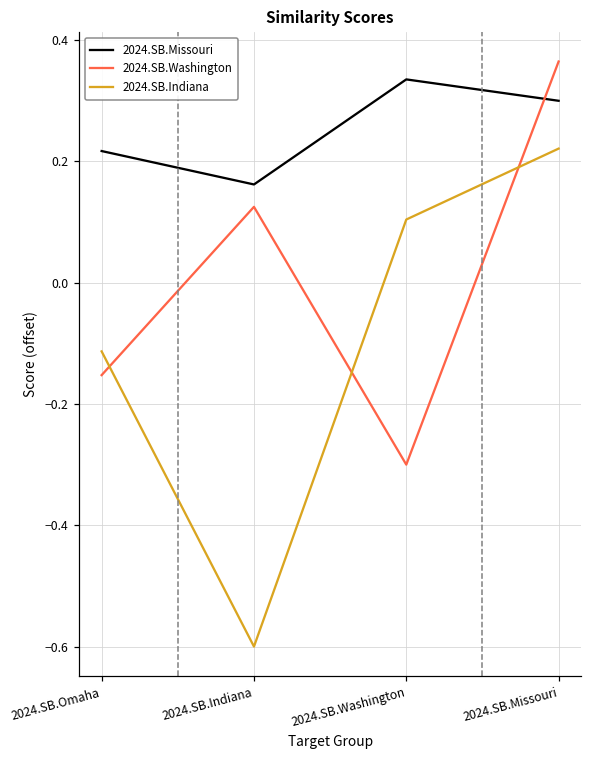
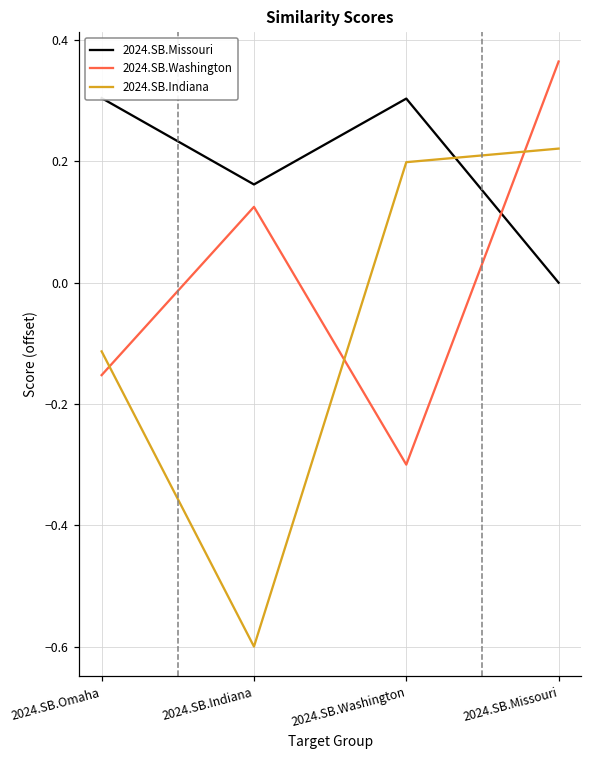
2024.SB.Missouri, 2024.SB.Omaha: 0.22 -> 0.30
2024.SB.Missouri, 2024.SB.Washington: 0.34 -> 0.30
2024.SB.Indiana, 2024.SB.Washington: 0.10 -> 0.20
2024.SB.Missouri, 2024.SB.Missouri: 0.3 -> 0.0
